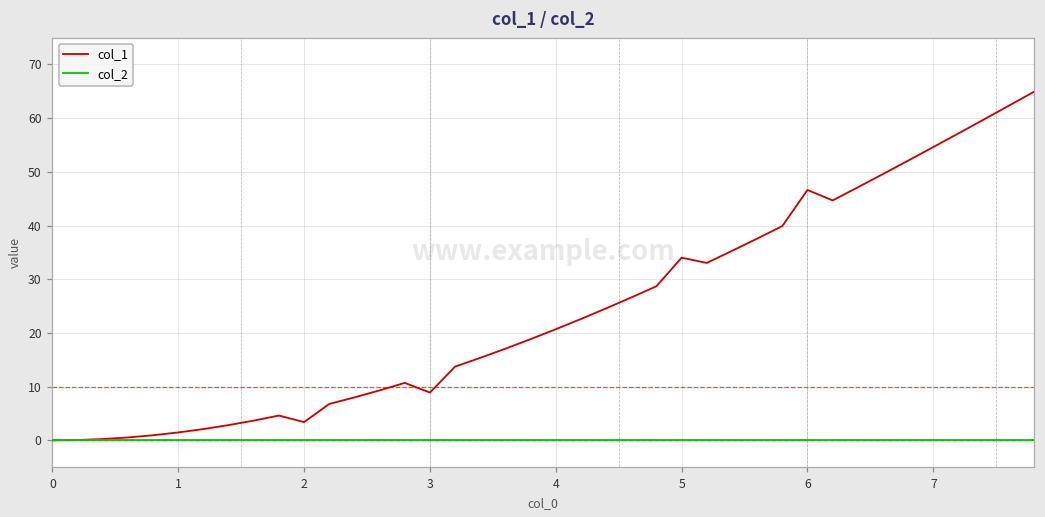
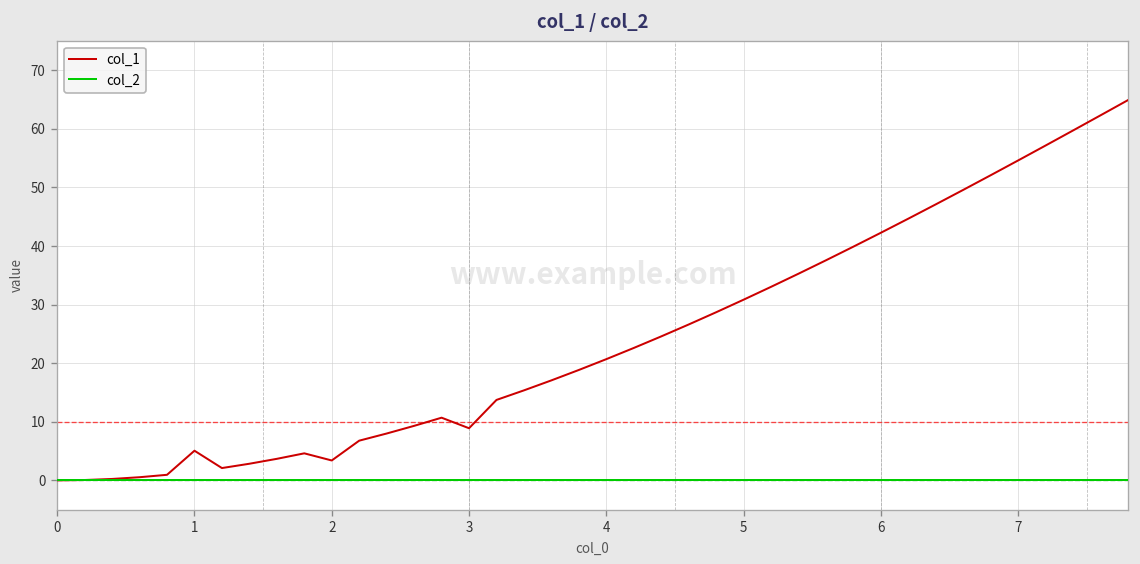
col_1, 1: 1 -> 5
col_1, 5: 34 -> 31
col_1, 6: 47 -> 42
